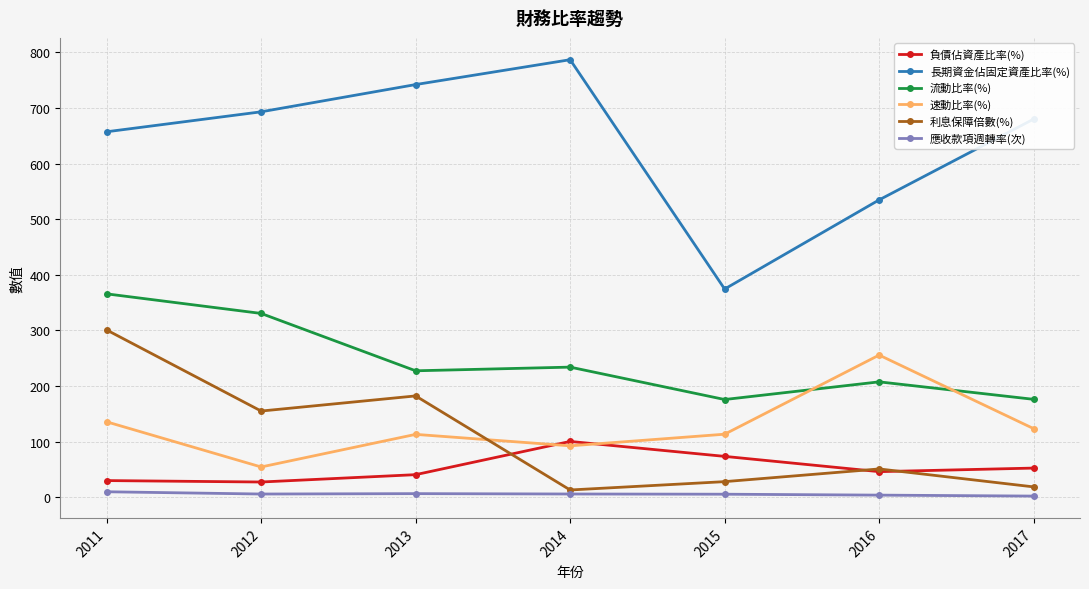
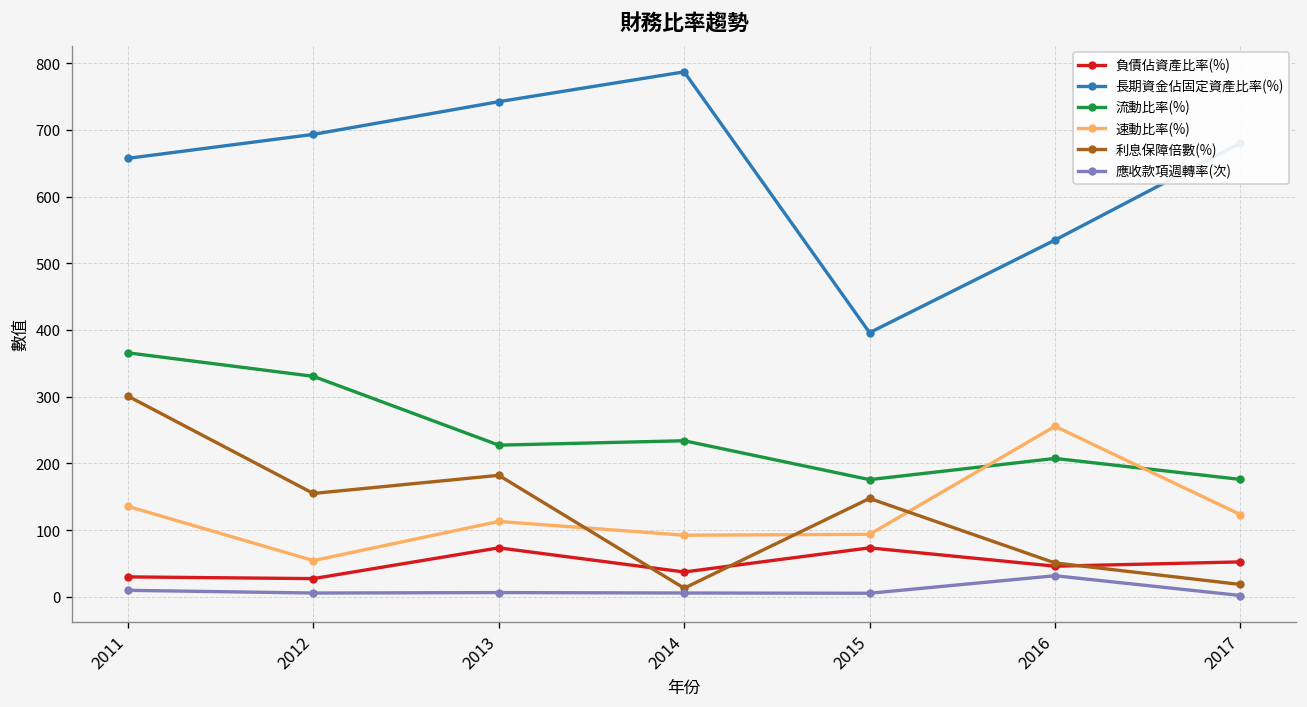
負債佔資產比率(%), 2013: 40 -> 70
負債佔資產比率(%), 2014: 100 -> 40
長期資金佔固定資產比率(%), 2015: 370 -> 400
速動比率(%), 2015: 110 -> 90
利息保障倍數(%), 2015: 30 -> 150
應收款項週轉率(次), 2016: 0 -> 30
